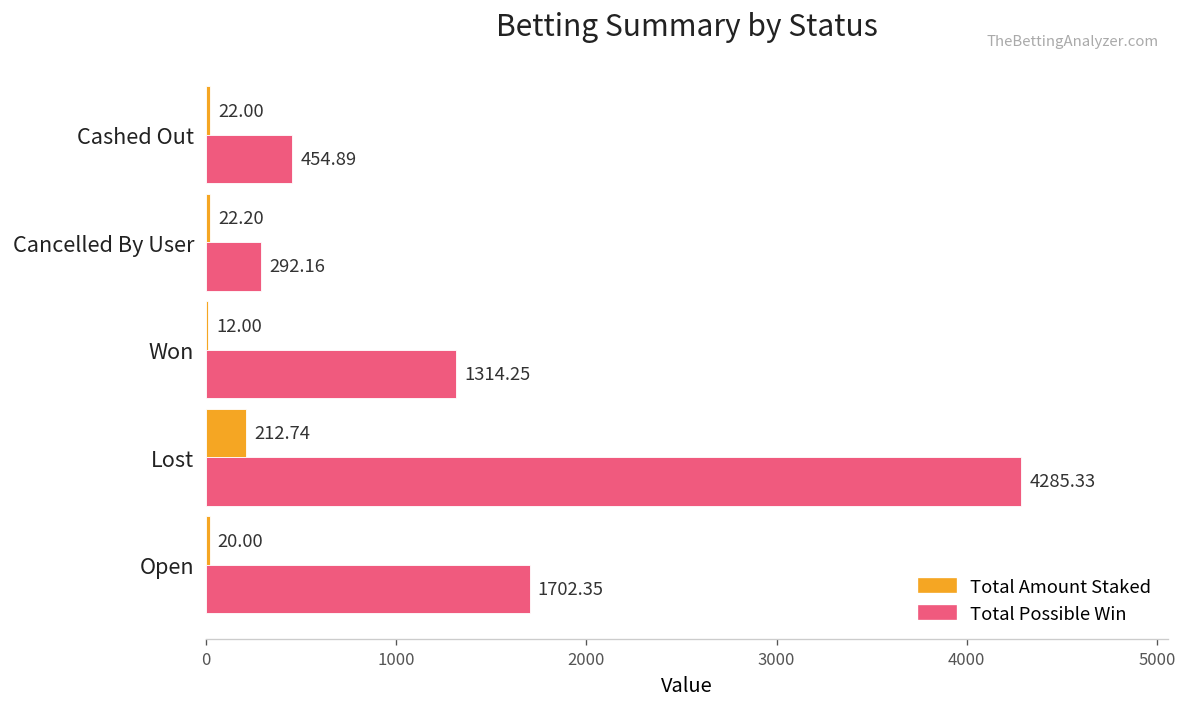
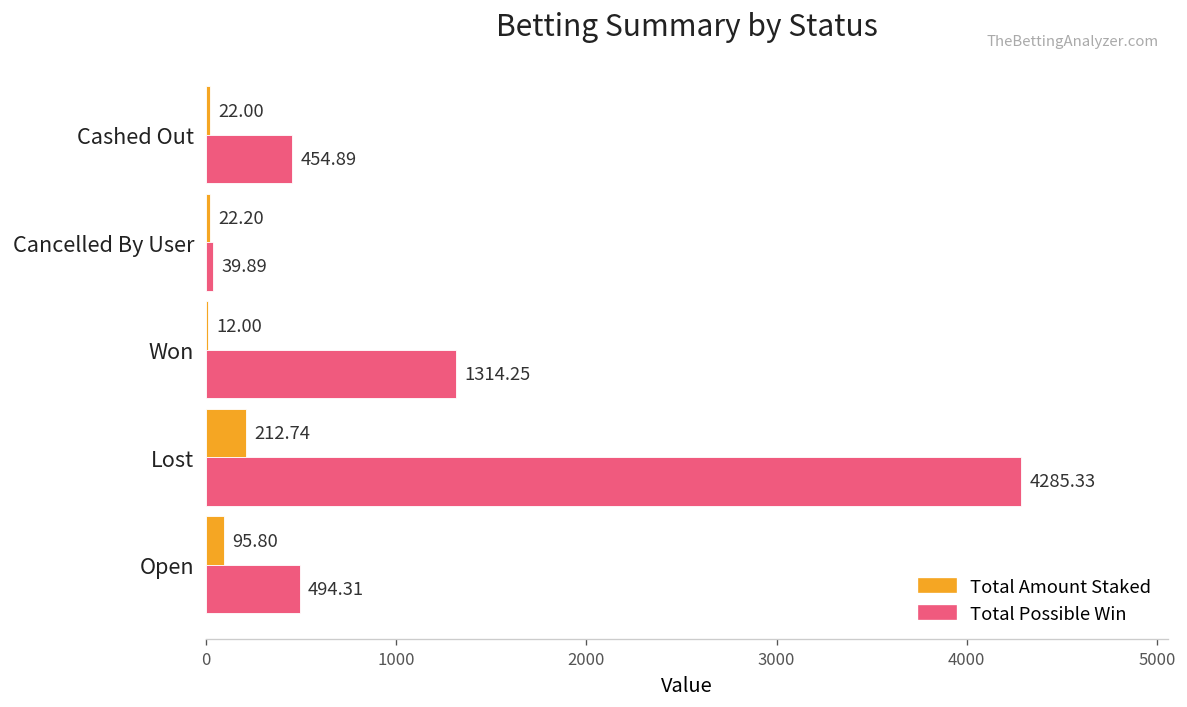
Total Possible Win, Cancelled By User: 292.16 -> 39.89
Total Amount Staked, Open: 20.00 -> 95.80
Total Possible Win, Open: 1702.35 -> 494.31
